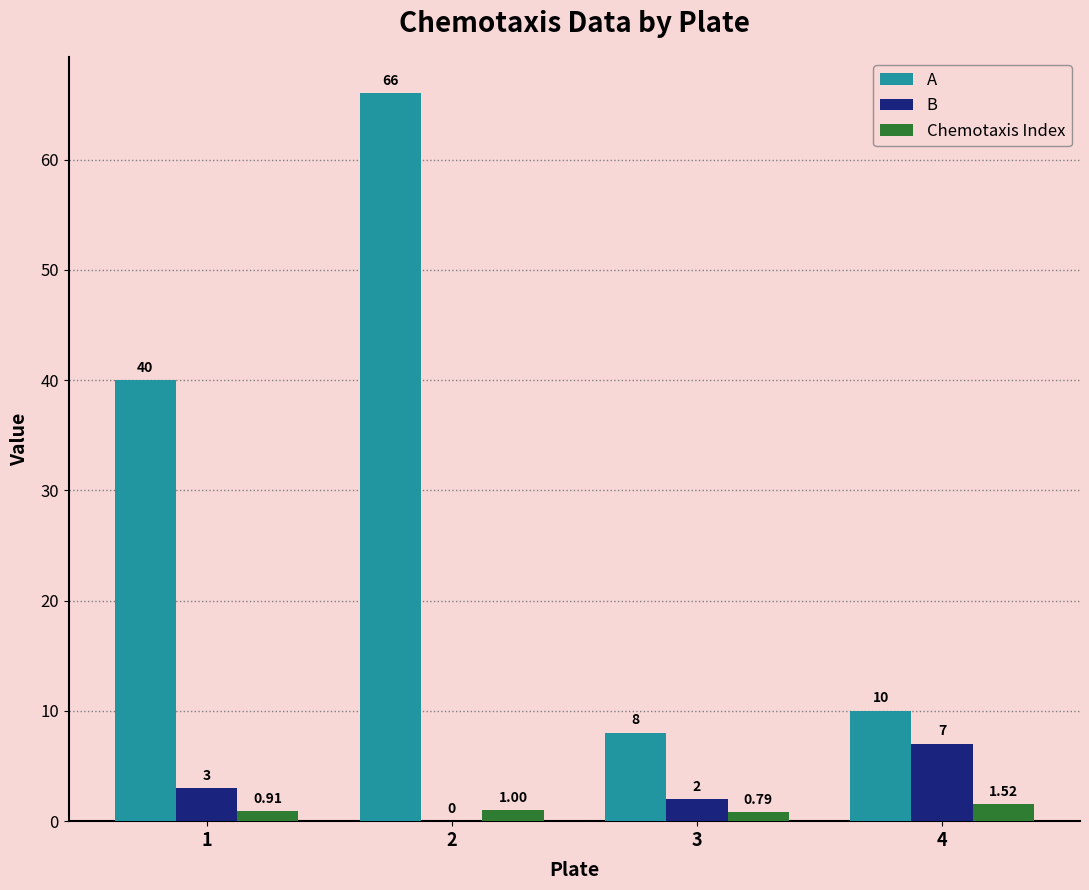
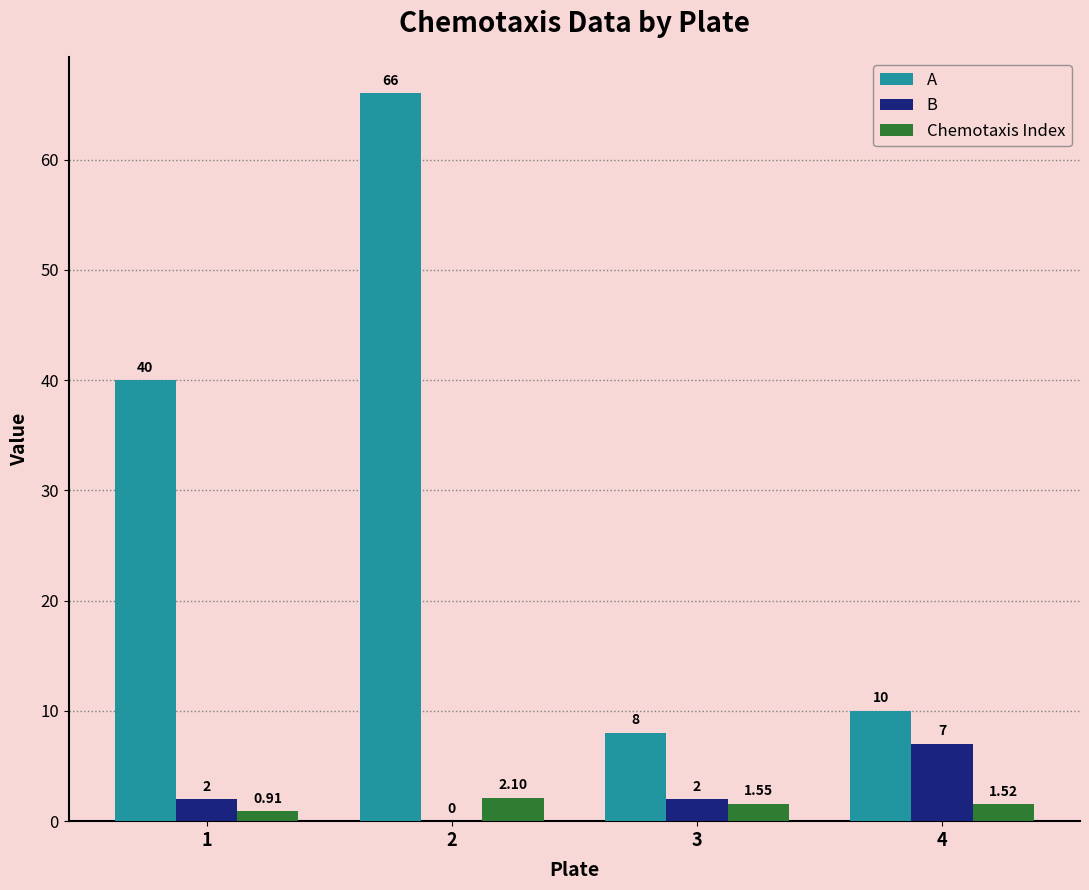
B, 1: 3 -> 2
Chemotaxis Index, 2: 1.00 -> 2.10
Chemotaxis Index, 3: 0.79 -> 1.55
